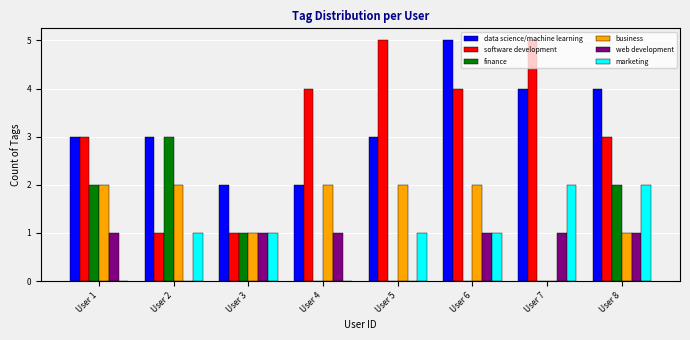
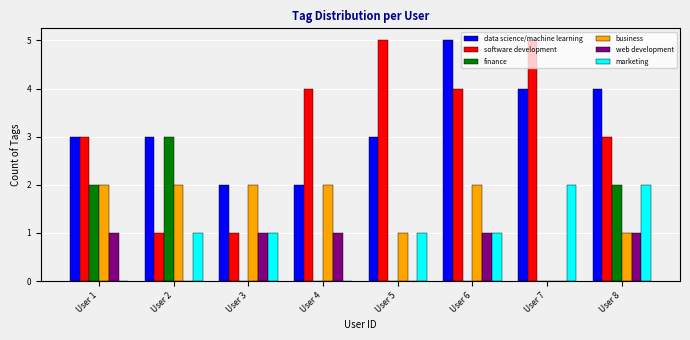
finance, User 3: 1 -> 0
business, User 3: 1 -> 2
business, User 5: 2 -> 1
web development, User 7: 1 -> 0
